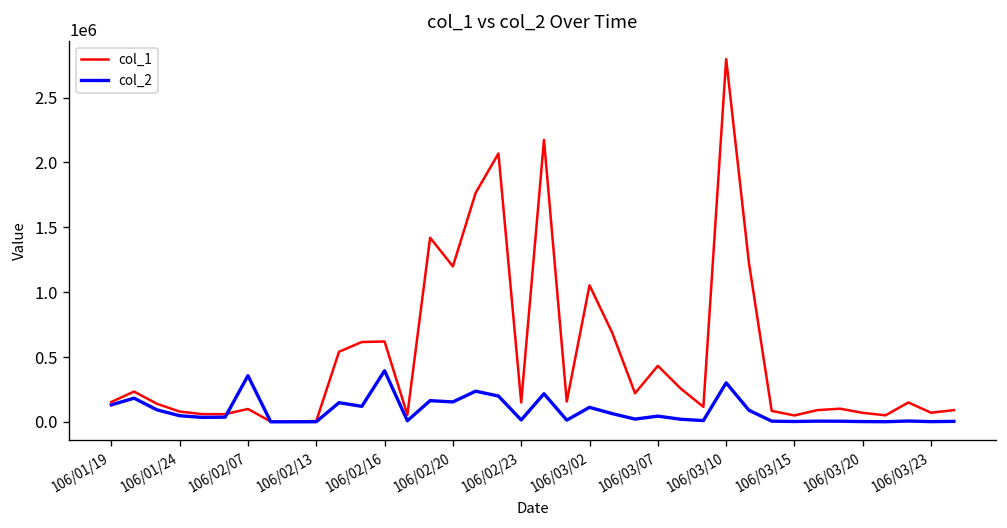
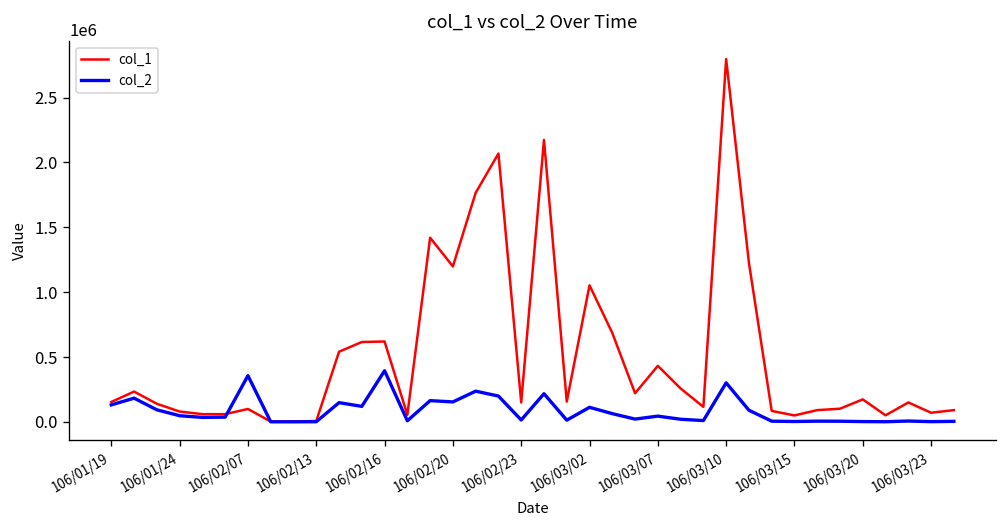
col_1, 106/03/20: 70000 -> 170000
